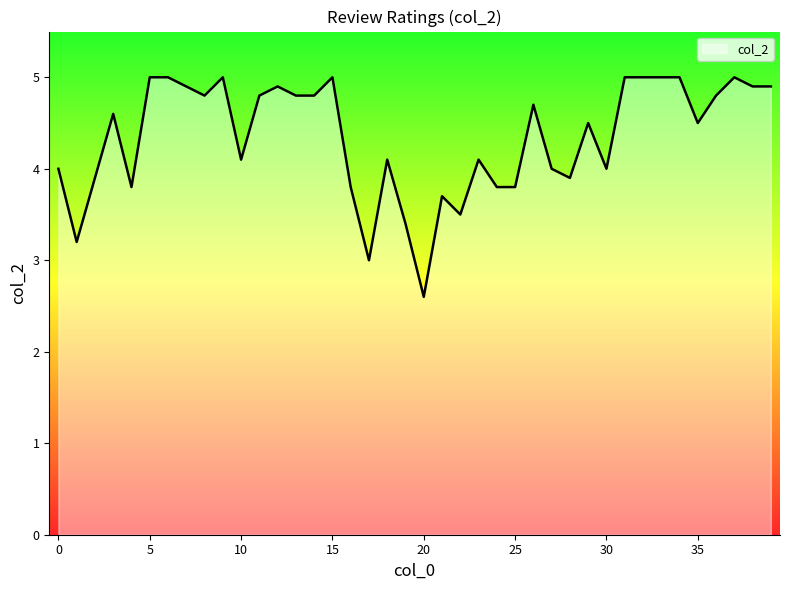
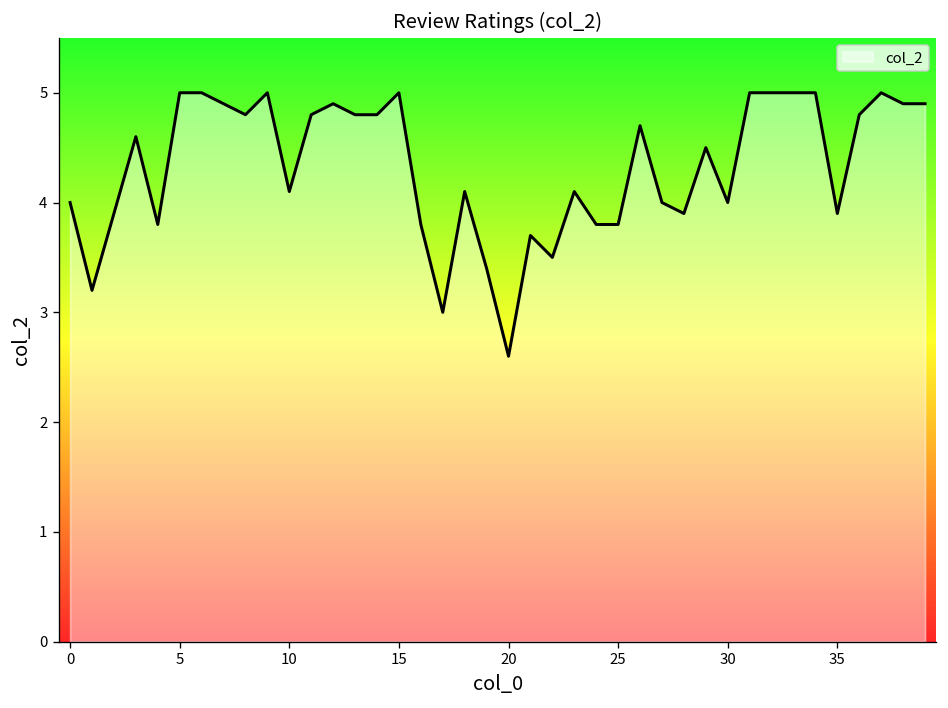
35: 4.5 -> 3.9
